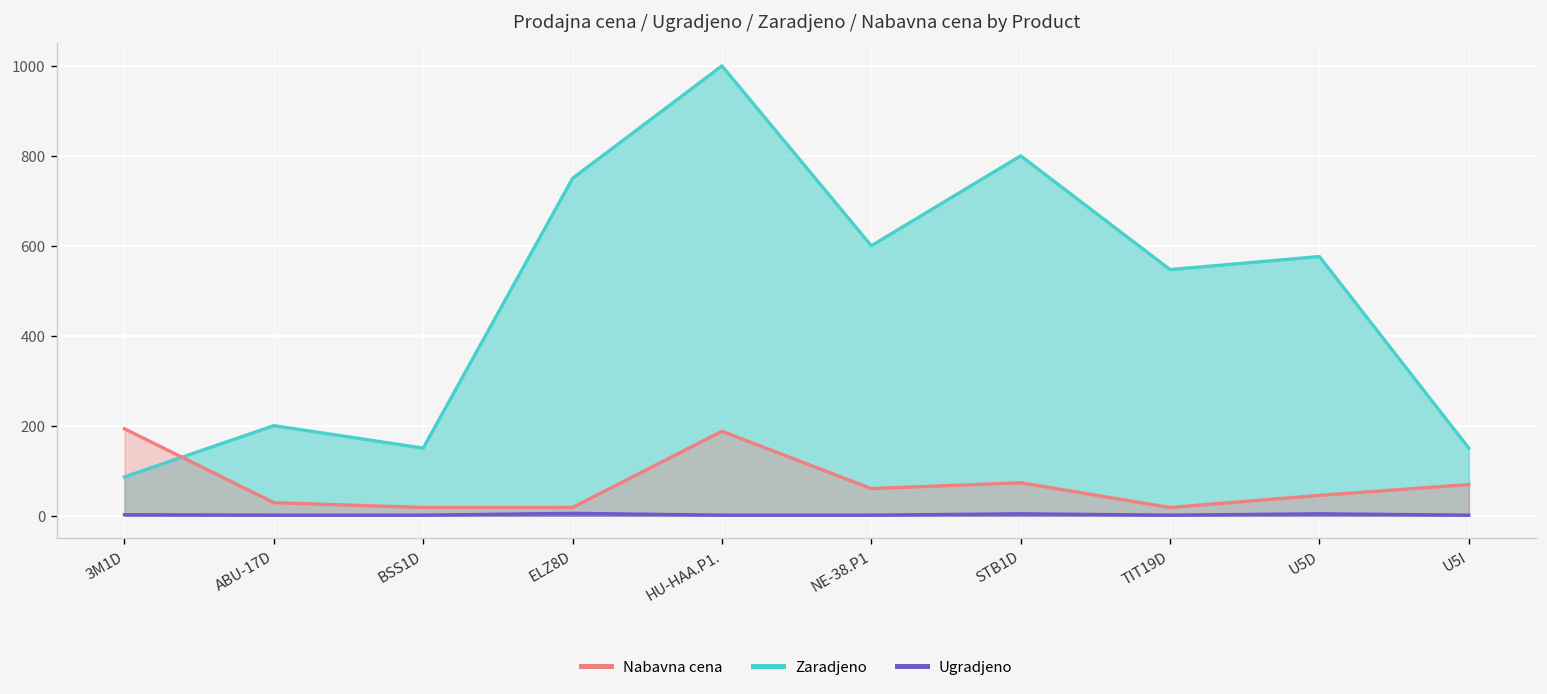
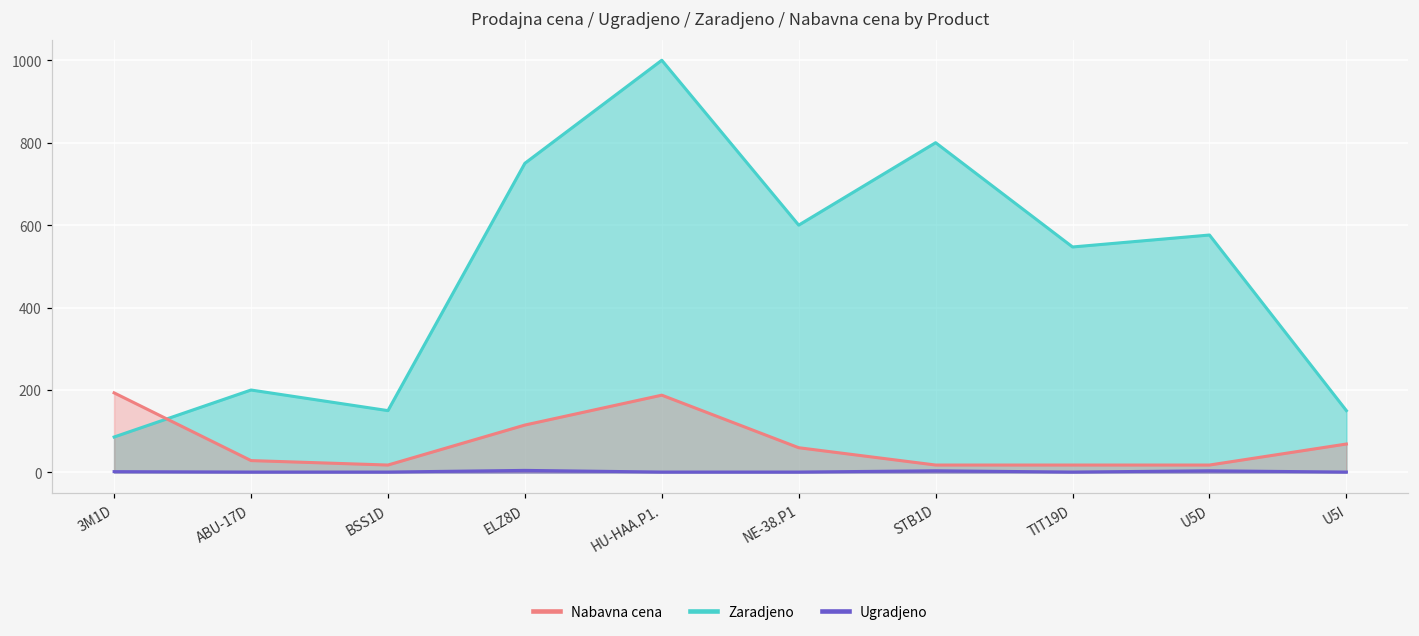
Nabavna cena, ELZ8D: 20 -> 120
Nabavna cena, STB1D: 70 -> 20
Nabavna cena, U5D: 50 -> 20
